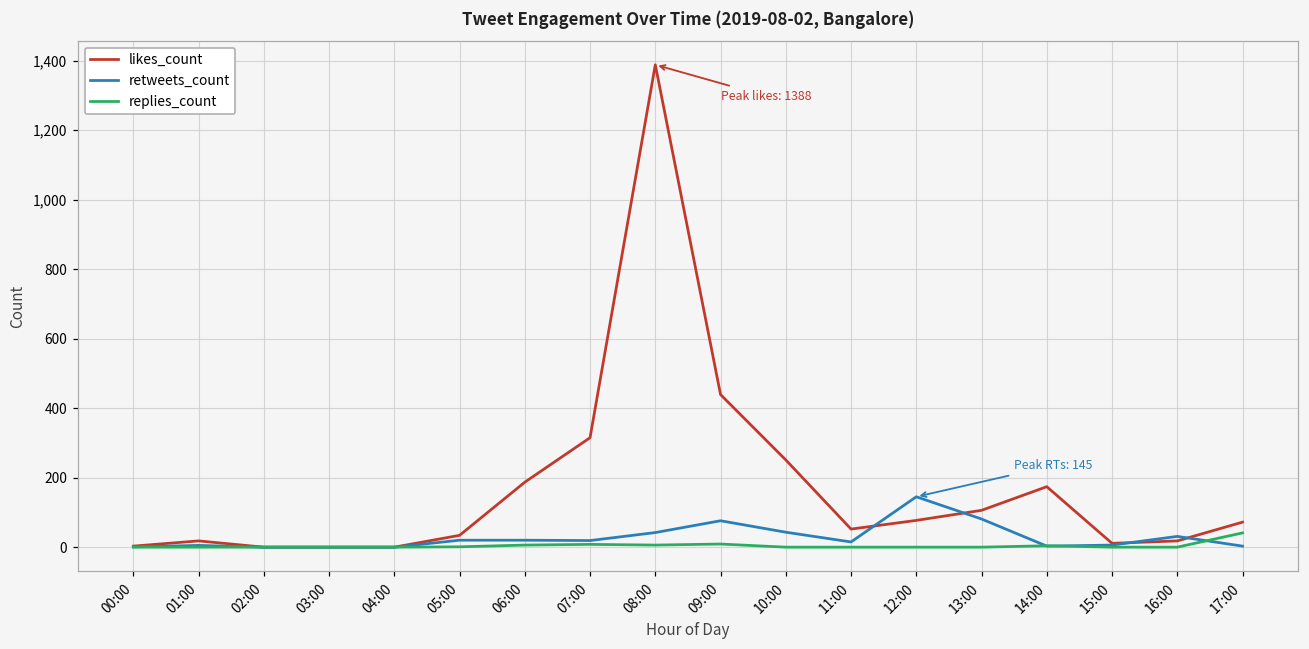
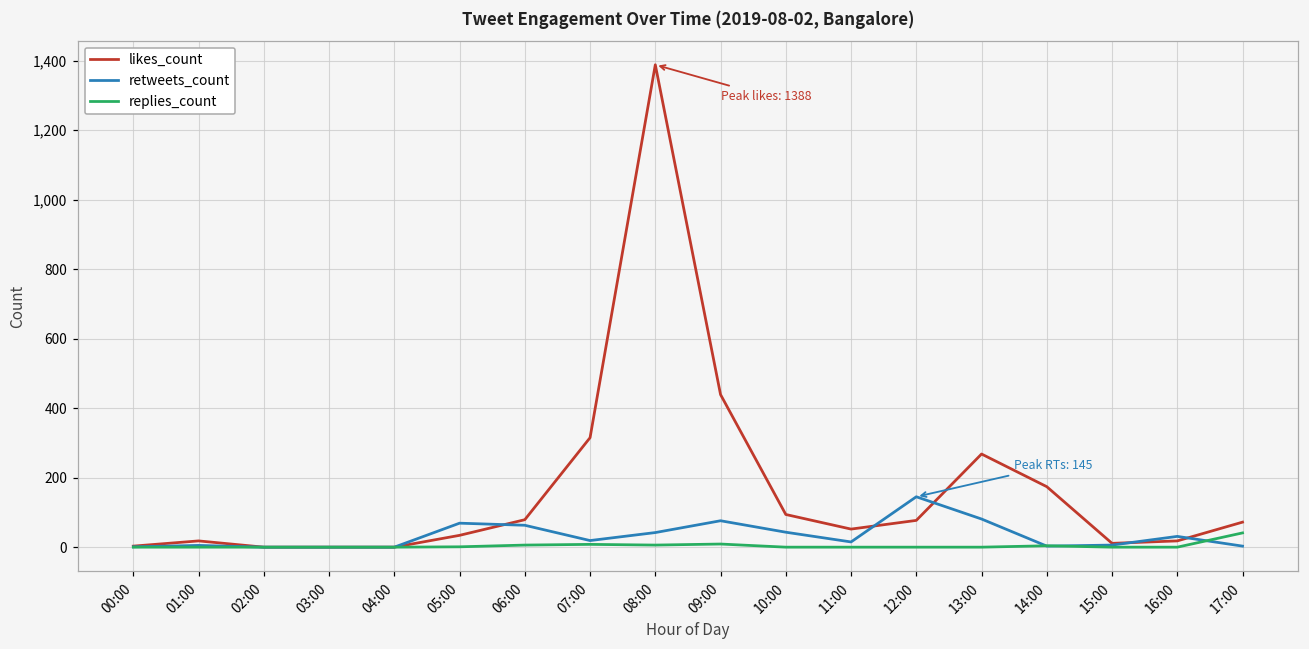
retweets_count, 05:00: 20 -> 70
likes_count, 06:00: 190 -> 80
retweets_count, 06:00: 20 -> 60
likes_count, 10:00: 250 -> 90
likes_count, 13:00: 110 -> 270
